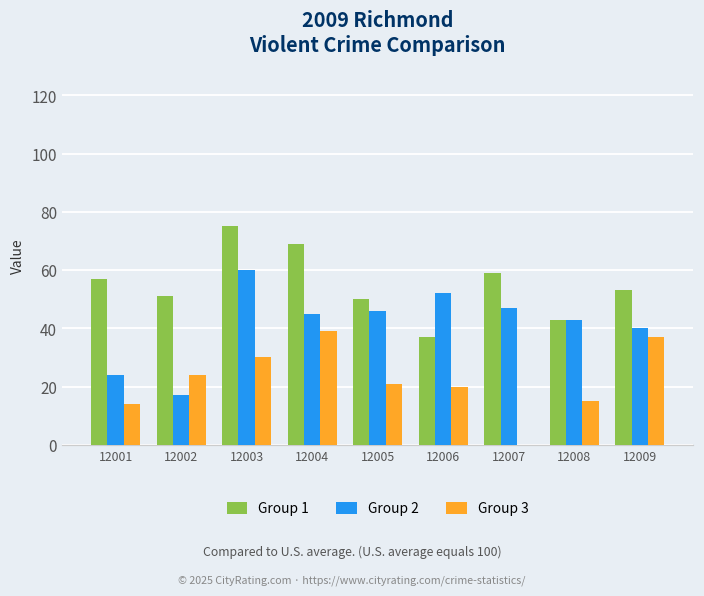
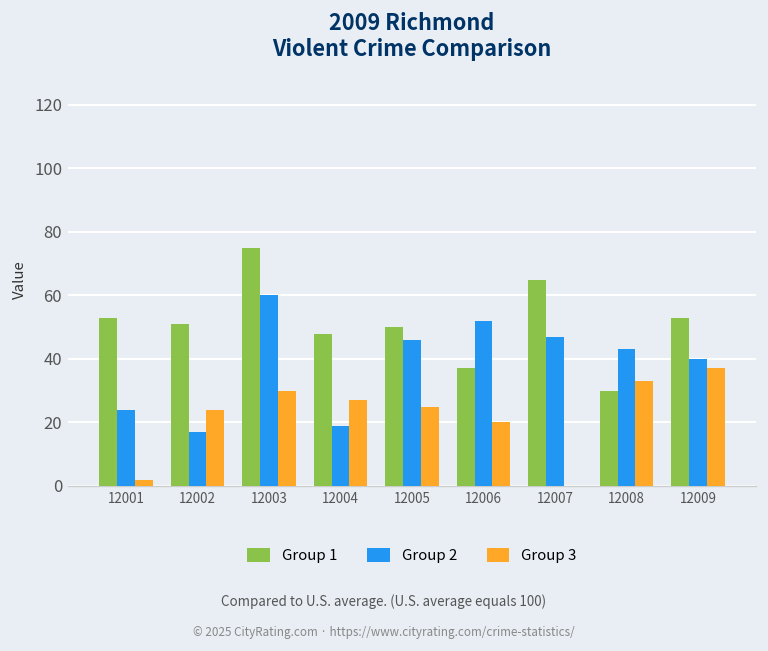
Group 1, 12001: 57 -> 53
Group 3, 12001: 14 -> 2
Group 1, 12004: 69 -> 48
Group 2, 12004: 45 -> 19
Group 3, 12004: 39 -> 27
Group 3, 12005: 21 -> 25
Group 1, 12007: 59 -> 65
Group 1, 12008: 43 -> 30
Group 3, 12008: 15 -> 33
